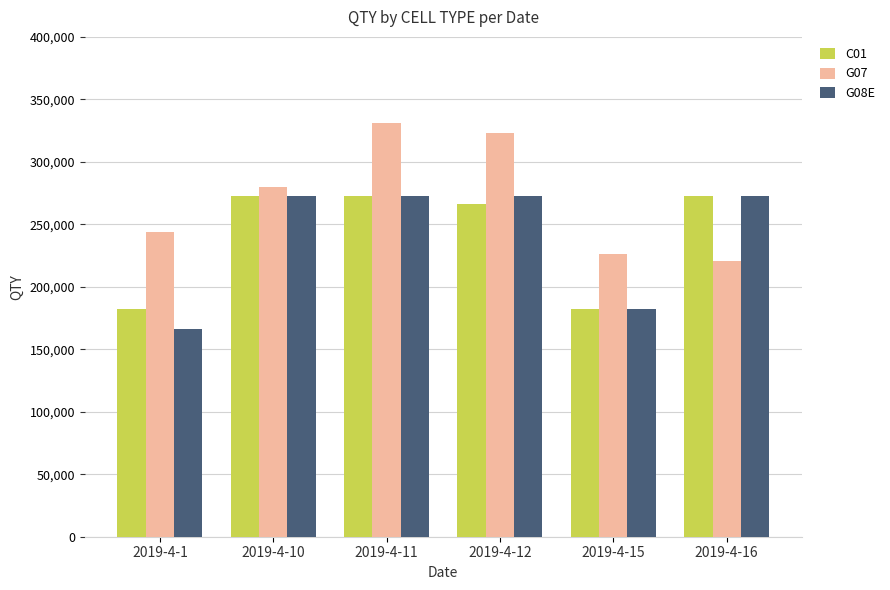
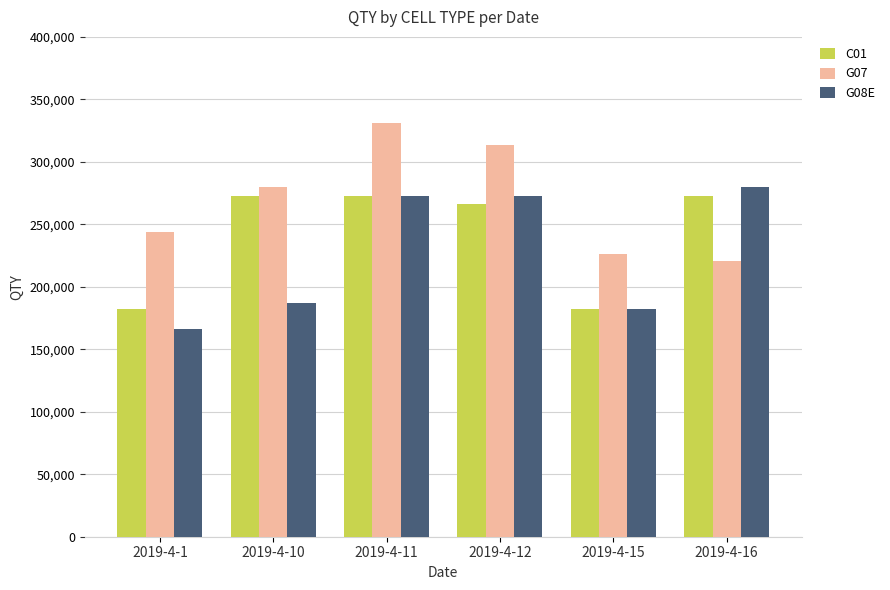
G08E, 2019-4-10: 273,000 -> 187,000
G07, 2019-4-12: 323,000 -> 314,000
G08E, 2019-4-16: 273,000 -> 280,000
